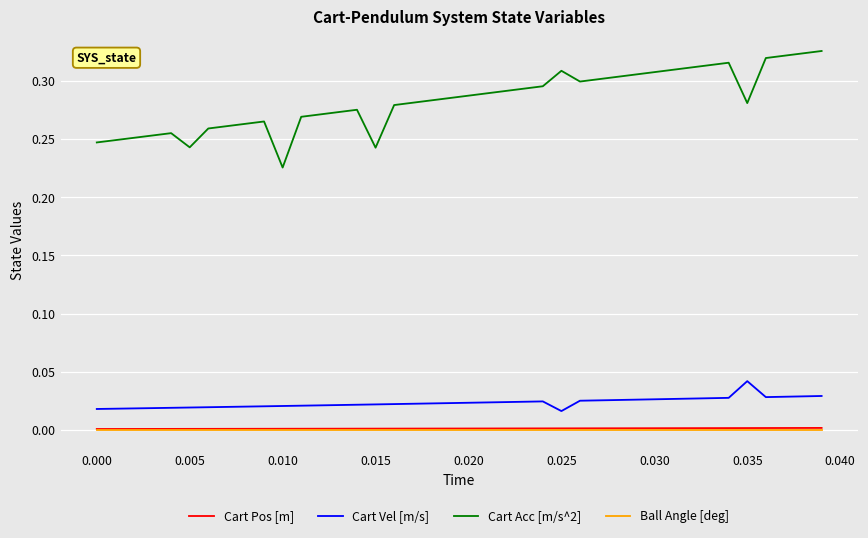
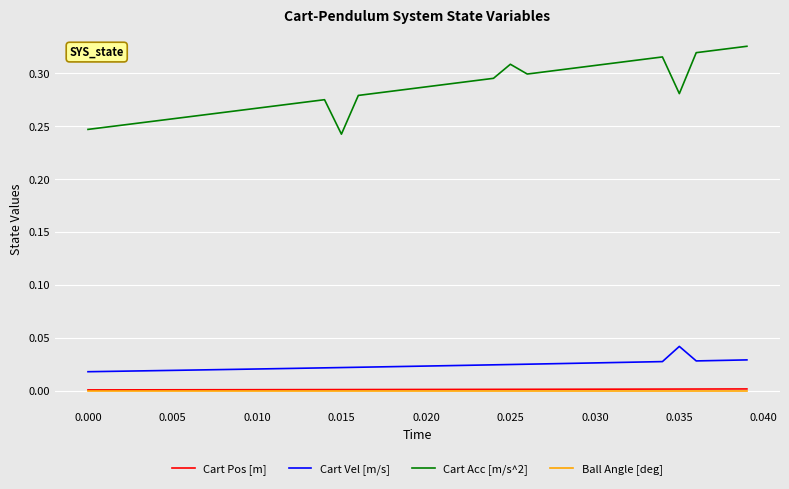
Cart Acc [m/s^2], 0.005: 0.243 -> 0.257
Cart Acc [m/s^2], 0.010: 0.226 -> 0.267
Cart Vel [m/s], 0.025: 0.016 -> 0.025
